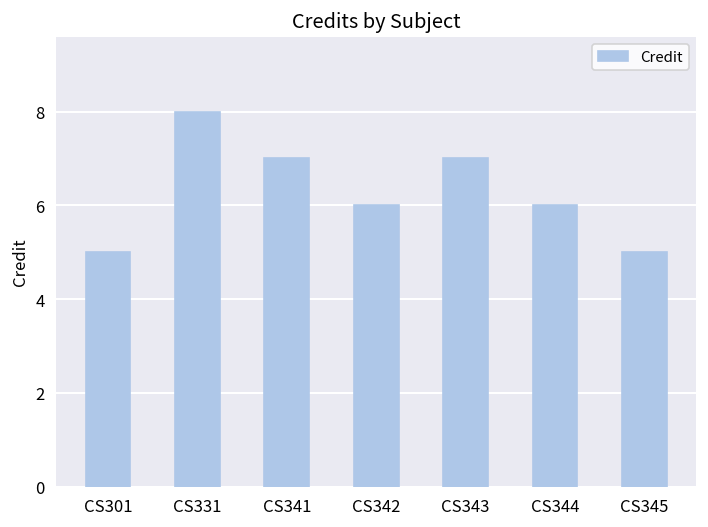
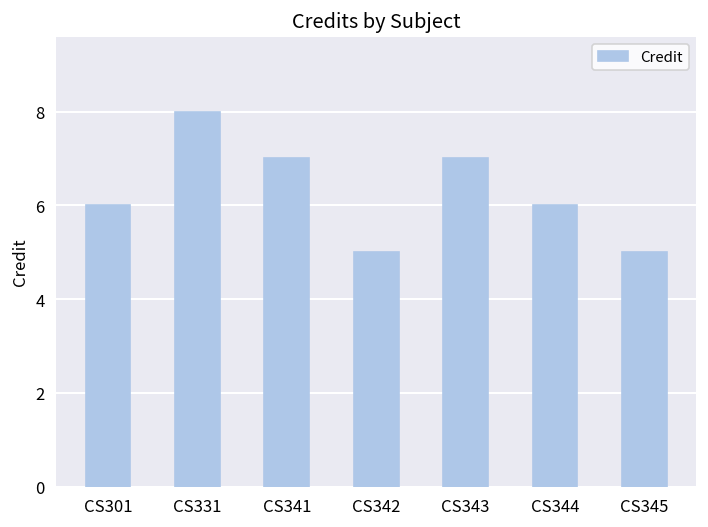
CS301: 5 -> 6
CS342: 6 -> 5
